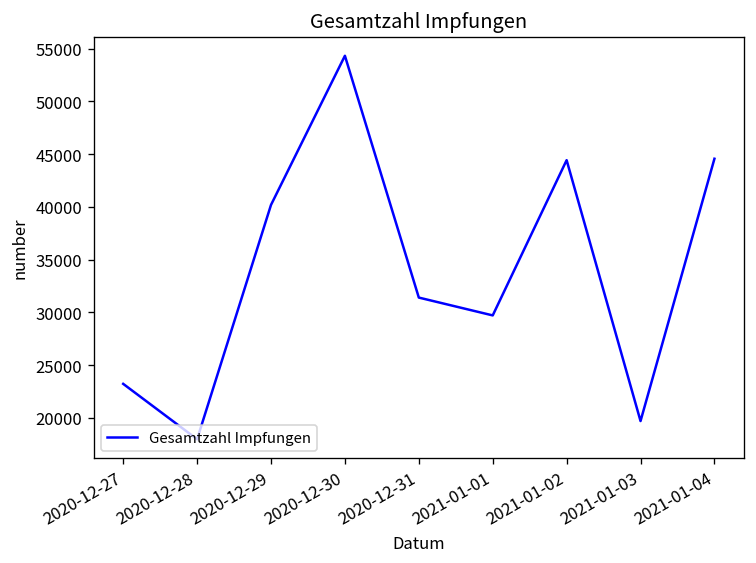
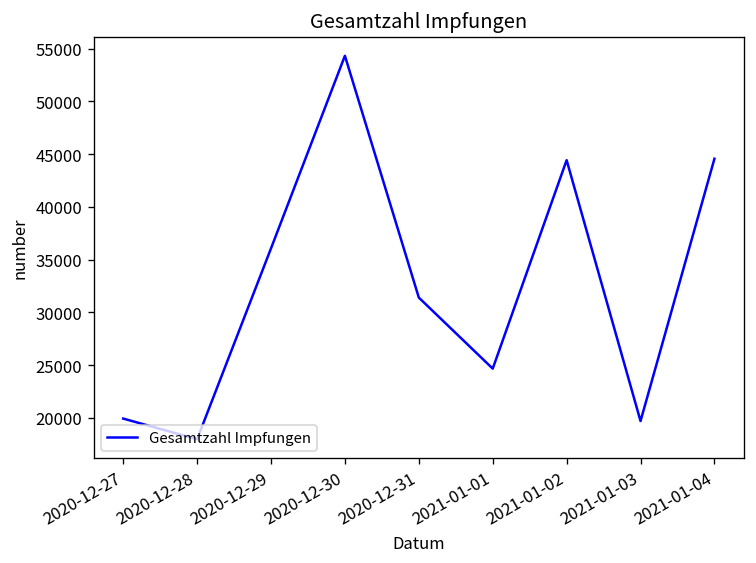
2020-12-27: 23000 -> 20000
2020-12-29: 40000 -> 36000
2021-01-01: 30000 -> 25000
